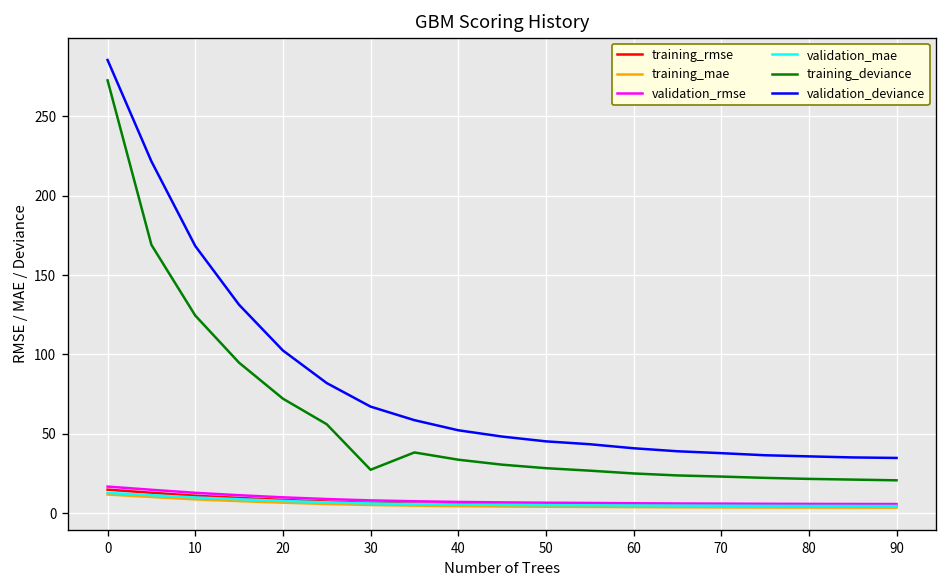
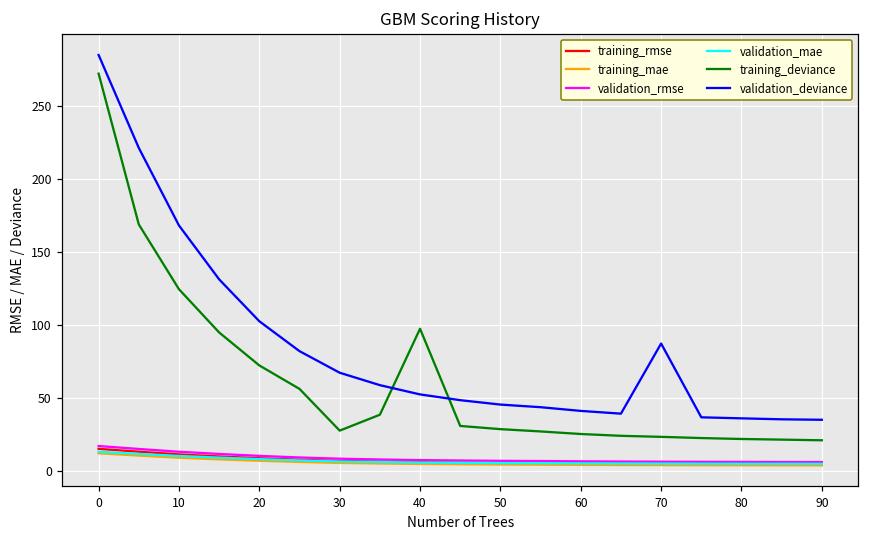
training_deviance, 40: 34 -> 97
validation_deviance, 70: 38 -> 87
